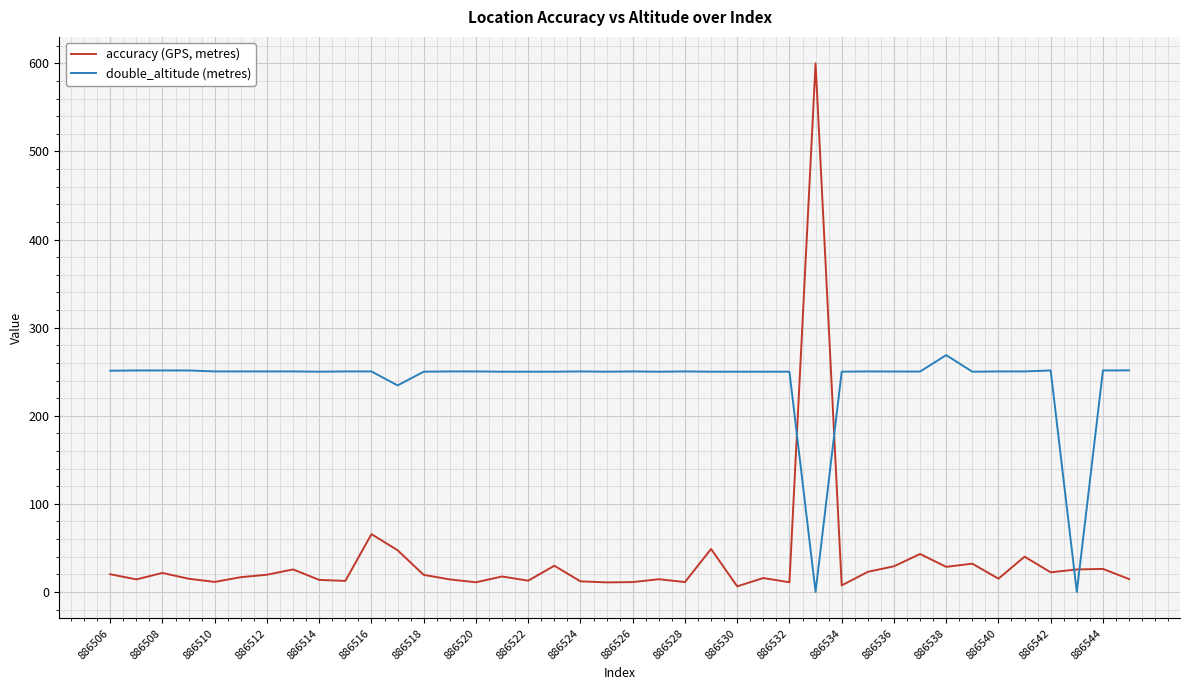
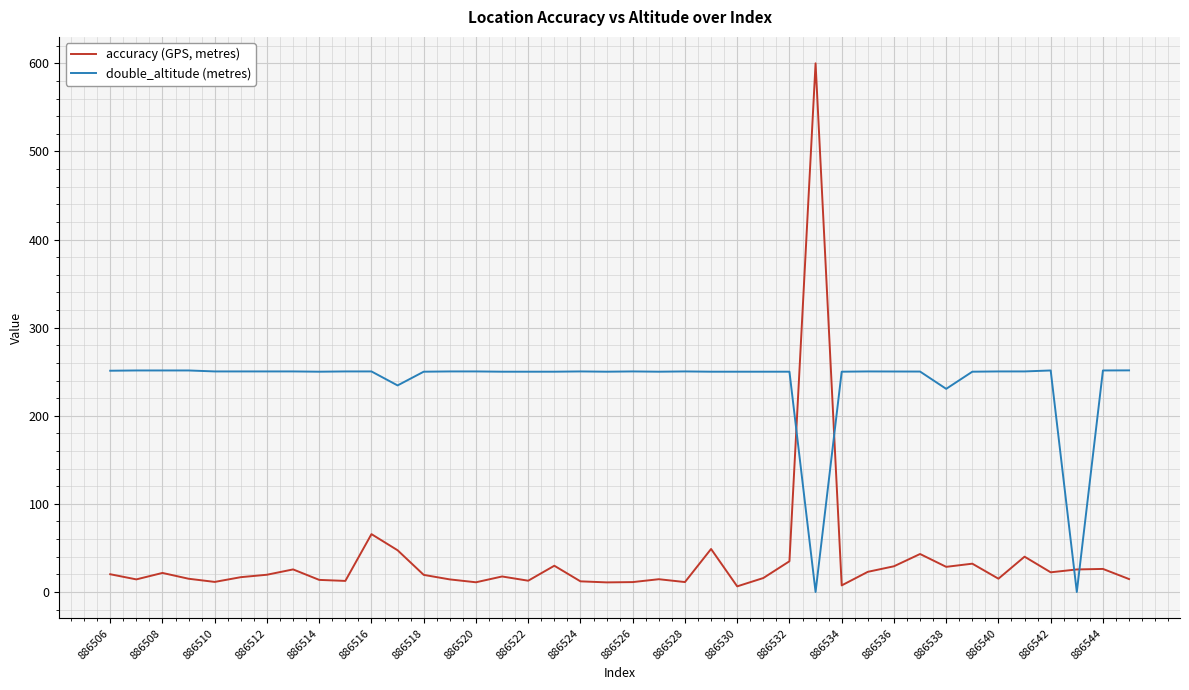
accuracy (GPS, metres), 886532: 10 -> 30
double_altitude (metres), 886538: 270 -> 230
